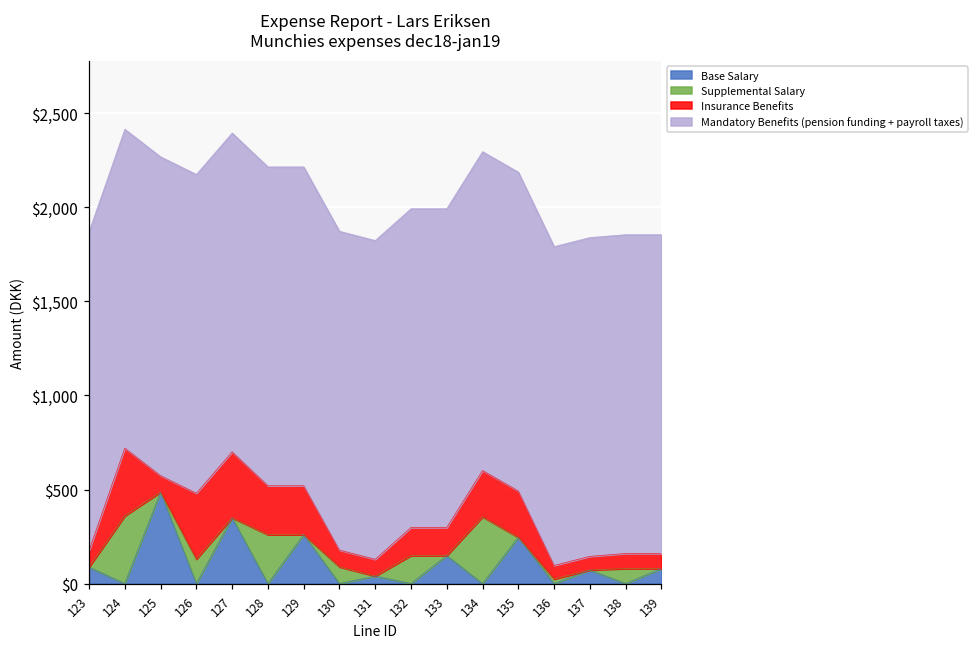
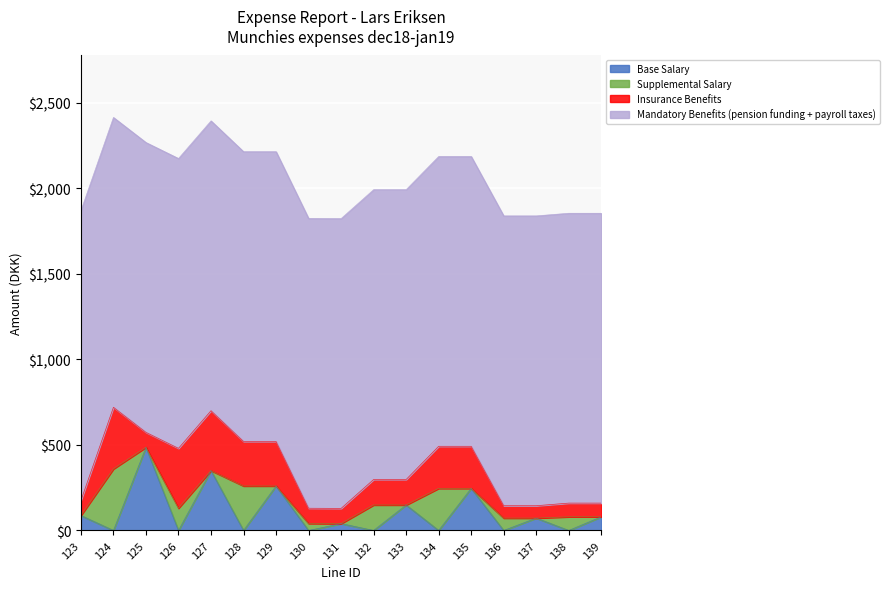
Supplemental Salary, 130: $90 -> $40
Supplemental Salary, 134: $360 -> $250
Supplemental Salary, 136: $20 -> $70
